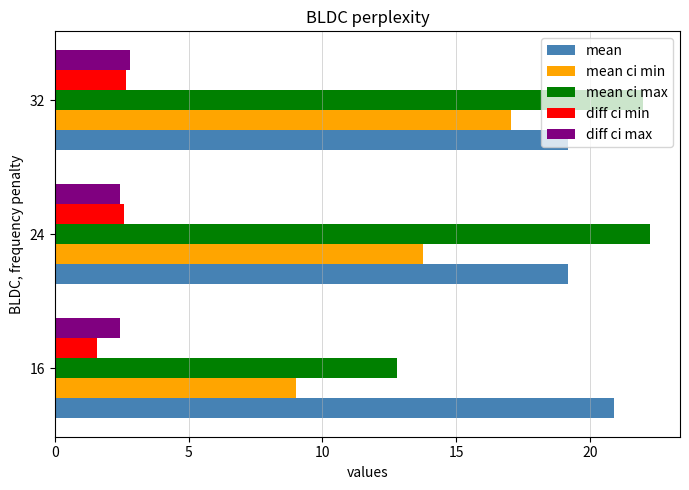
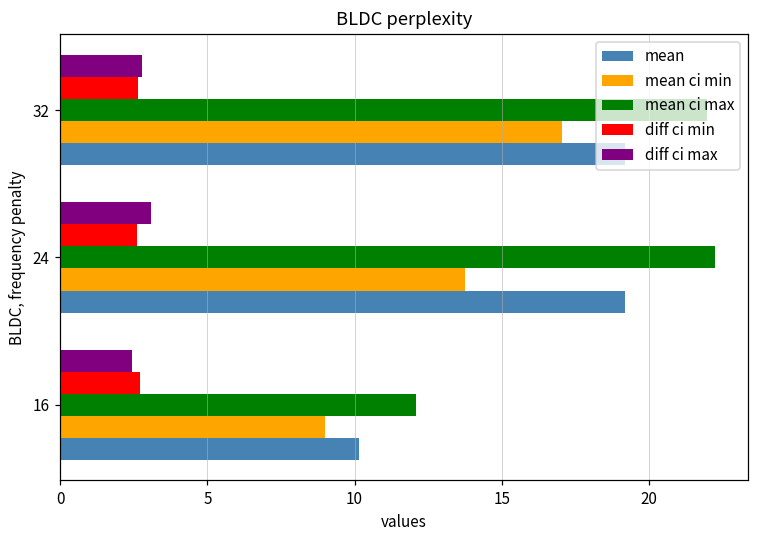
diff ci max, 24: 2.5 -> 3.1
diff ci min, 16: 1.6 -> 2.7
mean ci max, 16: 12.8 -> 12.1
mean, 16: 20.9 -> 10.1
